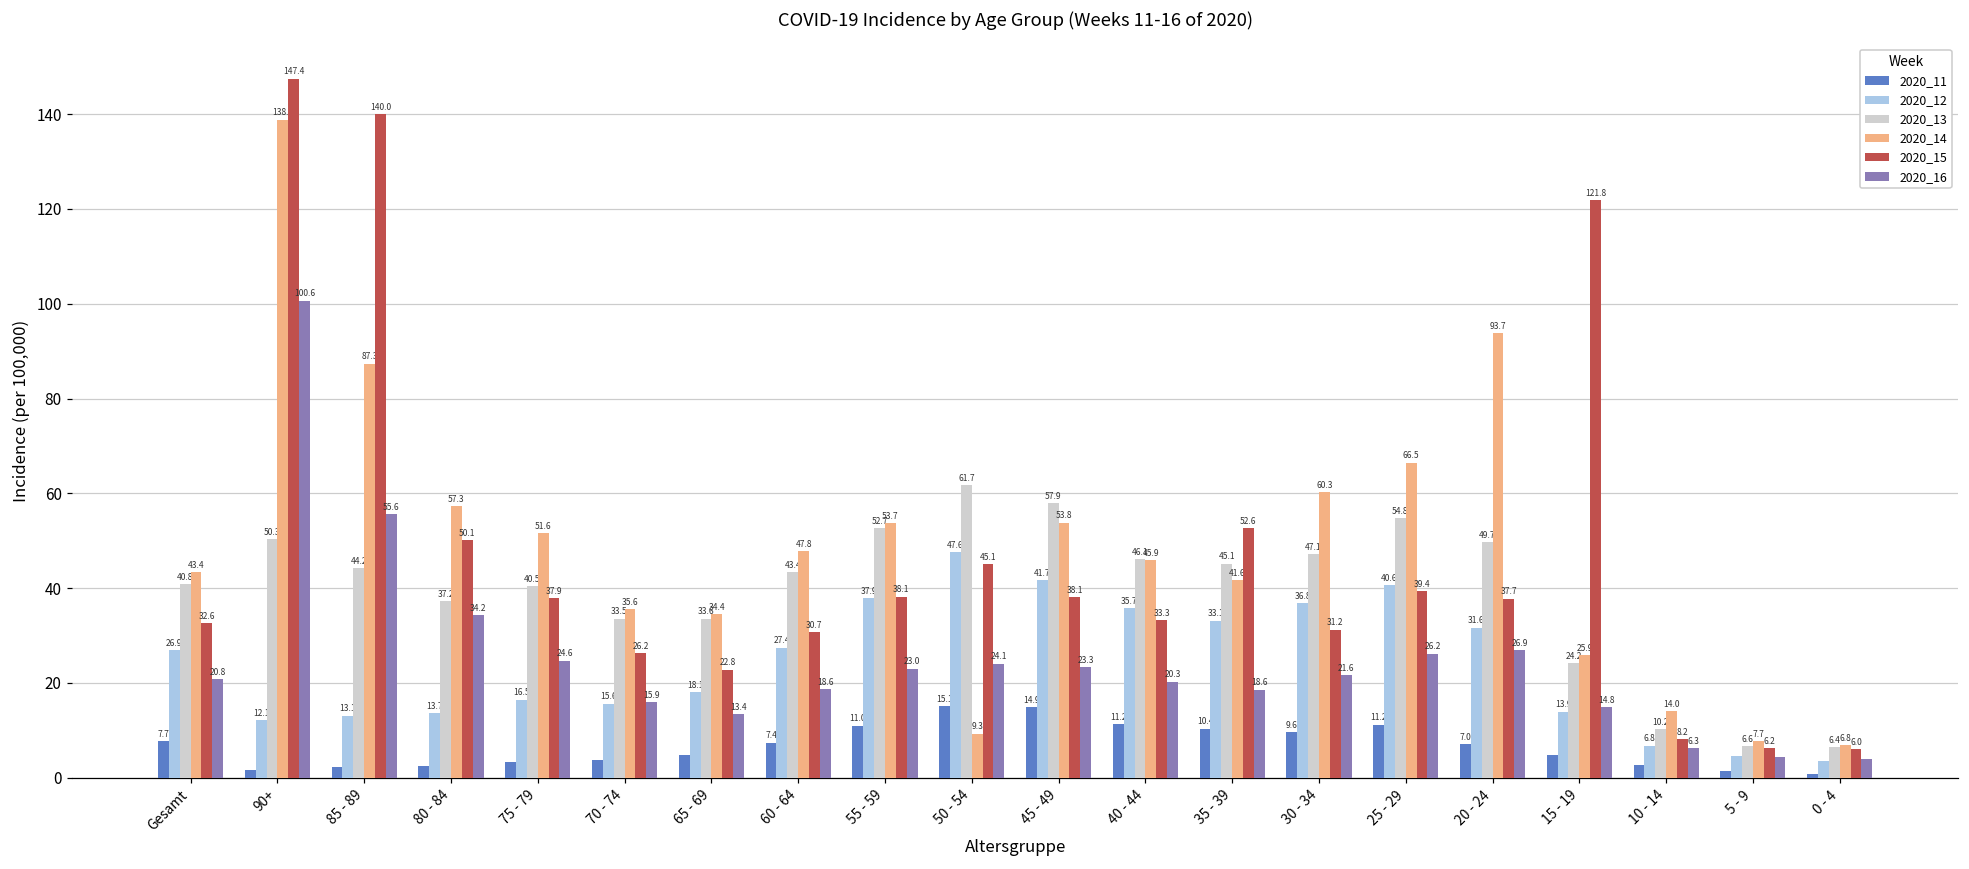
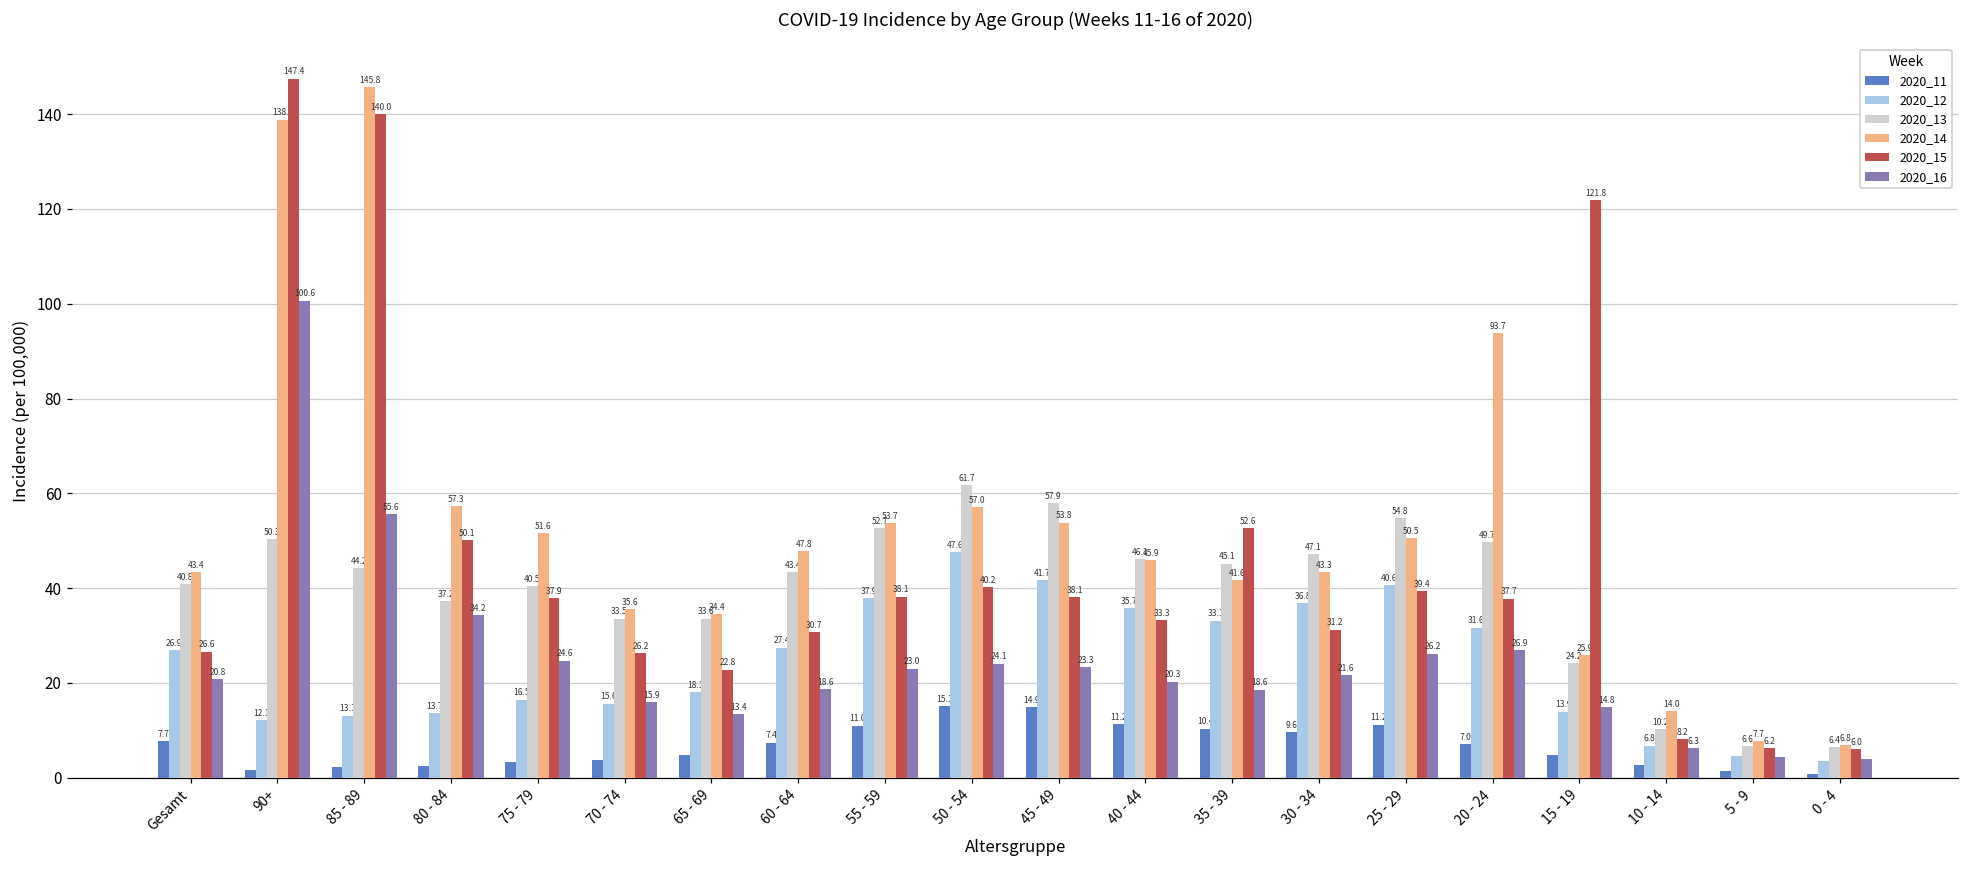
2020_15, Gesamt: 32.6 -> 26.6
2020_14, 85 - 89: 87.3 -> 145.8
2020_14, 50 - 54: 9.3 -> 57.0
2020_15, 50 - 54: 45.1 -> 40.2
2020_14, 30 - 34: 60.3 -> 43.3
2020_14, 25 - 29: 66.5 -> 50.5
